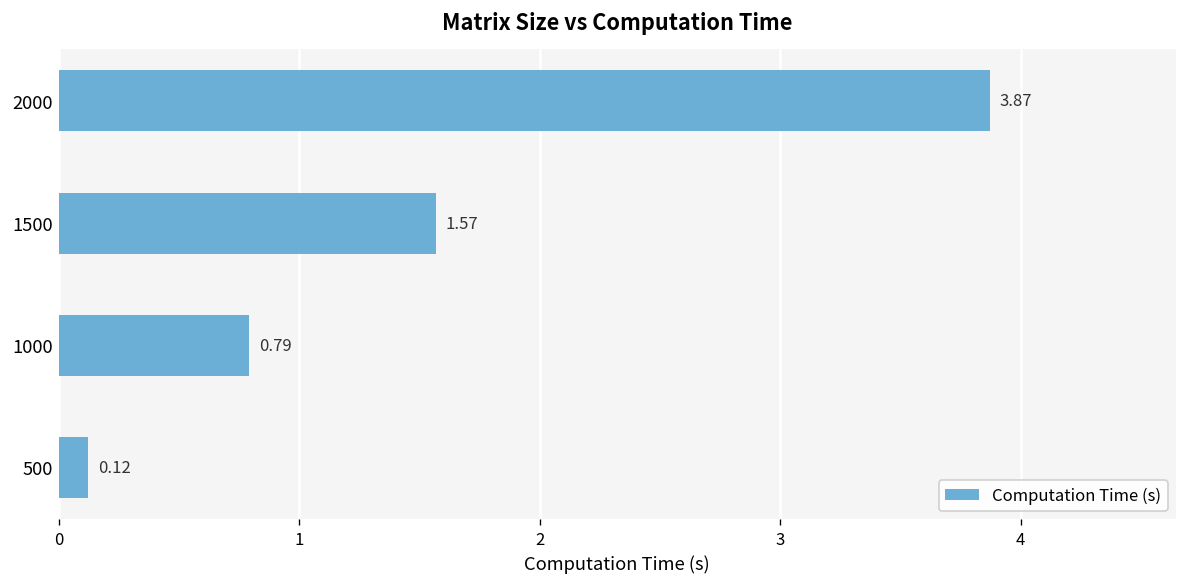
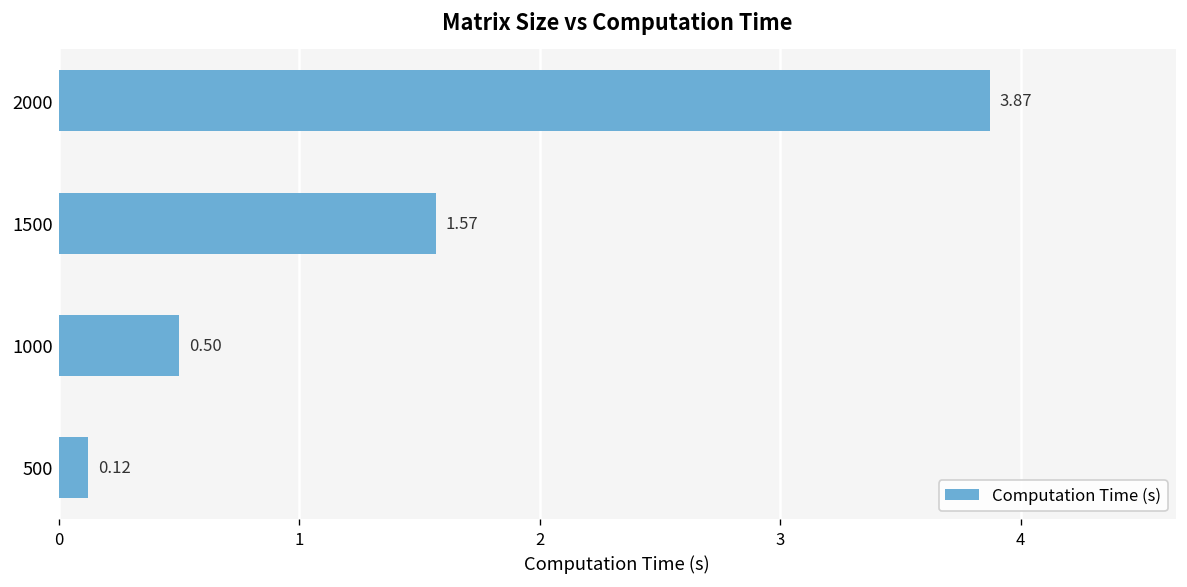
1000: 0.79 -> 0.50
